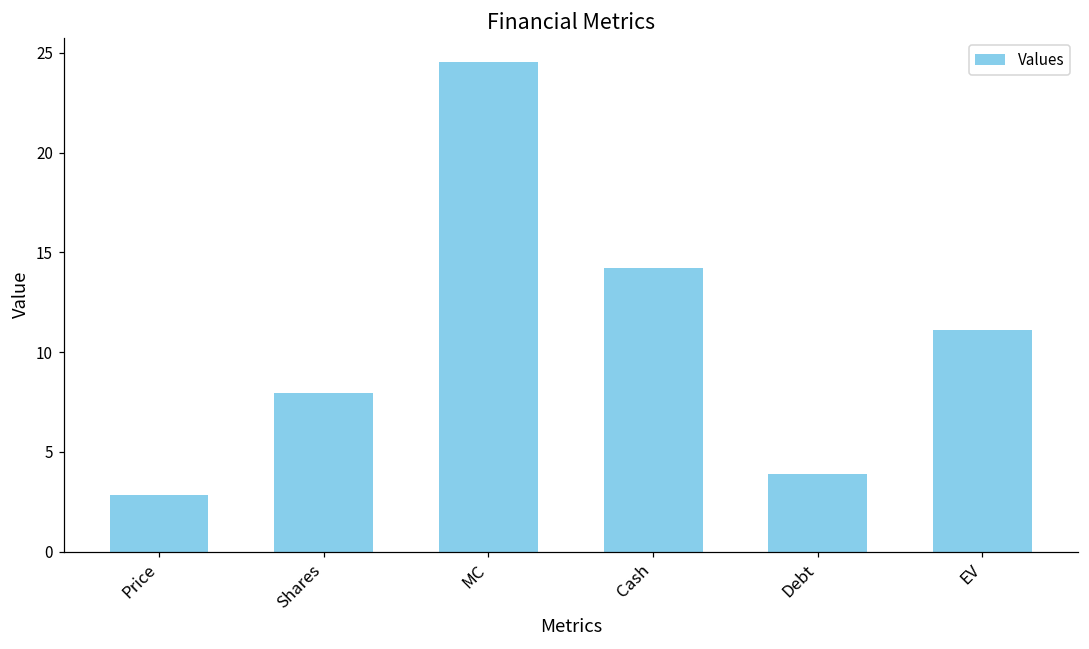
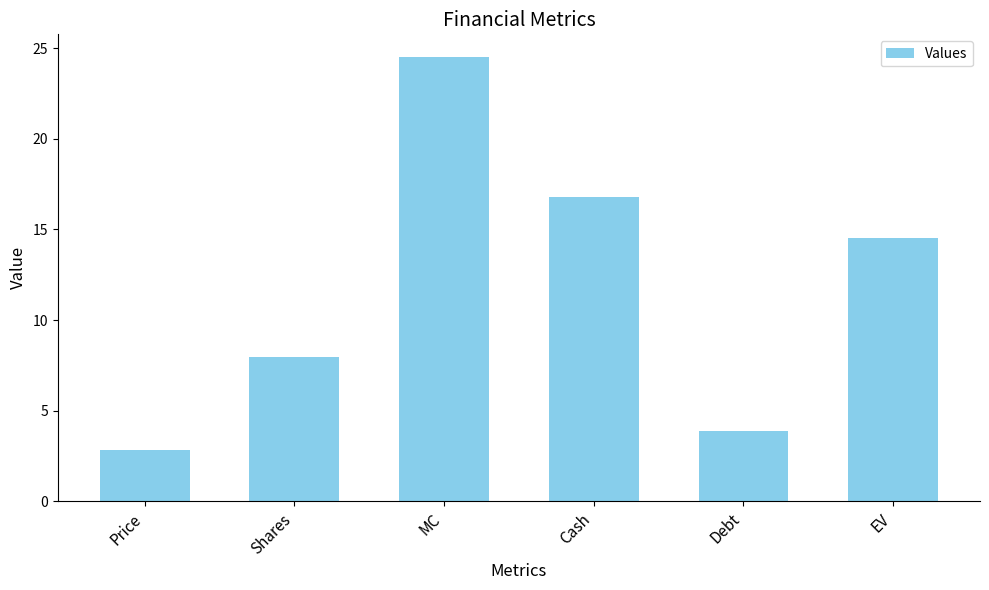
Cash: 14.2 -> 16.8
EV: 11.1 -> 14.5
